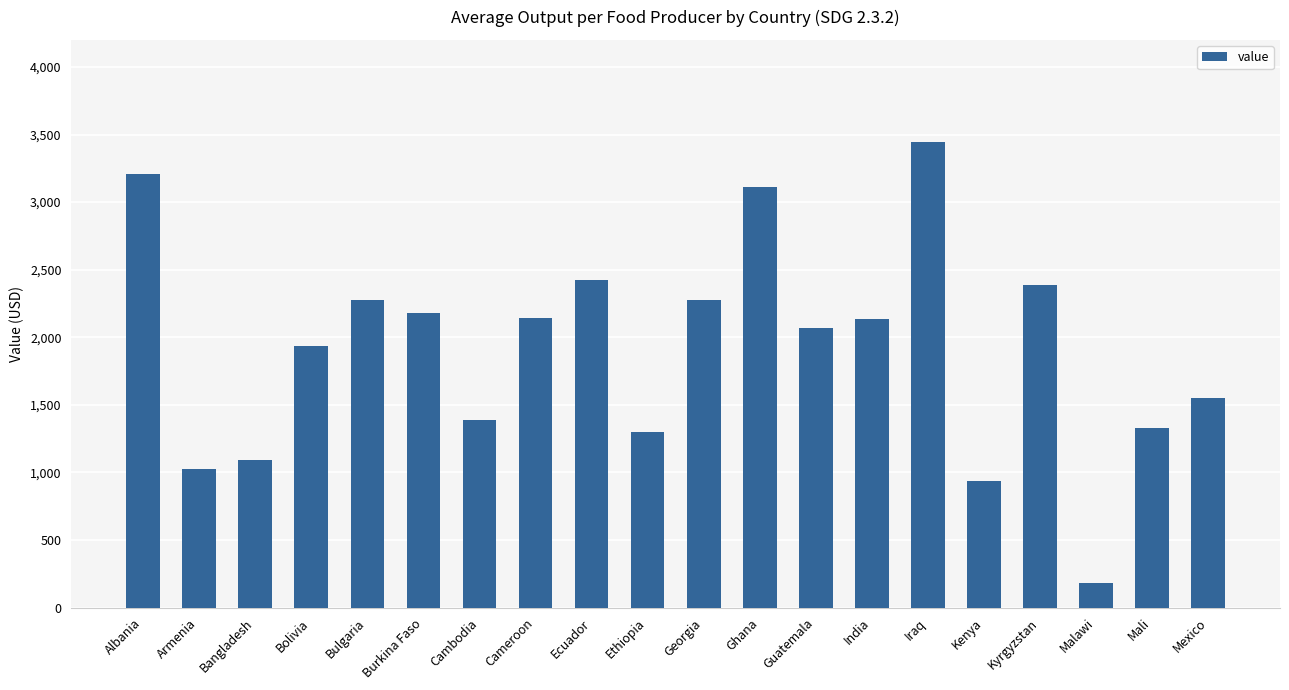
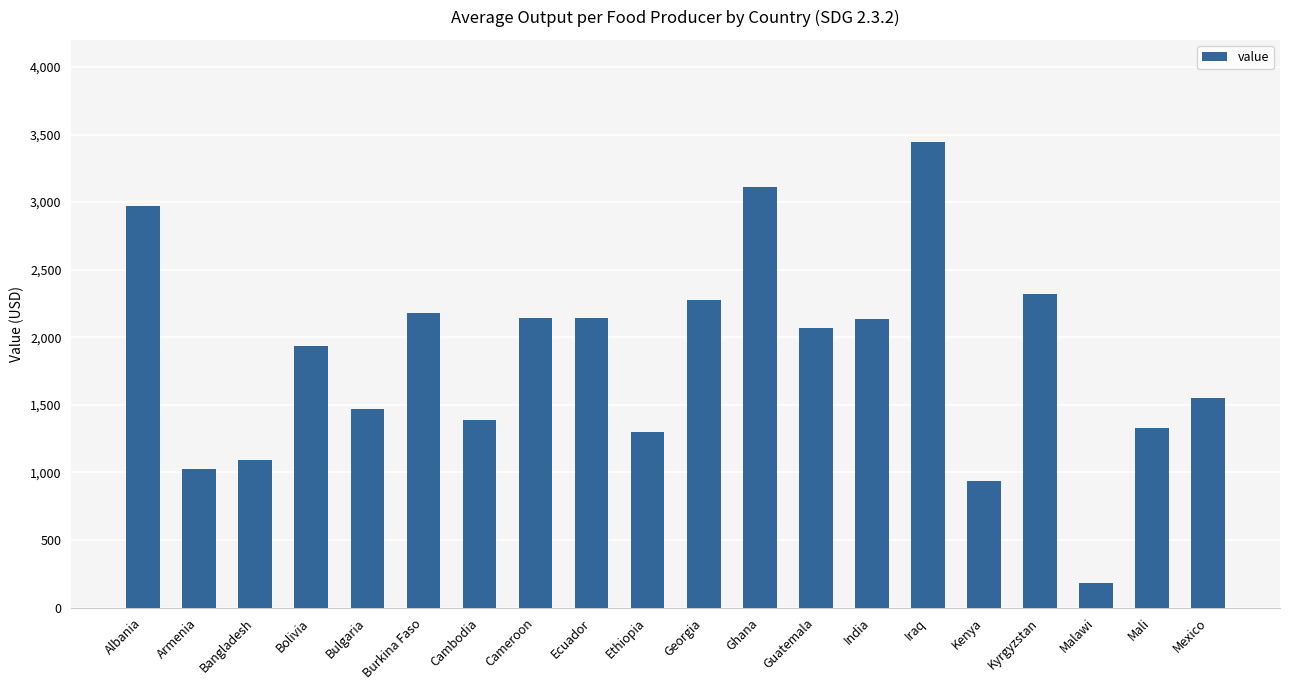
Albania: 3,200 -> 2,970
Bulgaria: 2,280 -> 1,470
Ecuador: 2,420 -> 2,140
Kyrgyzstan: 2,380 -> 2,320
